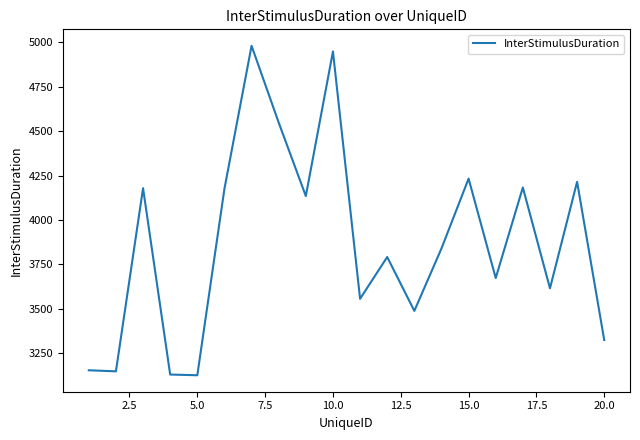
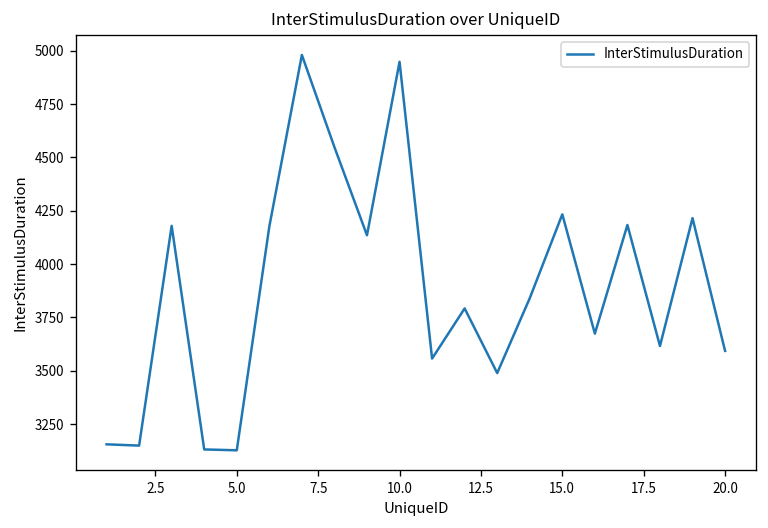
20.0: 3330 -> 3590
